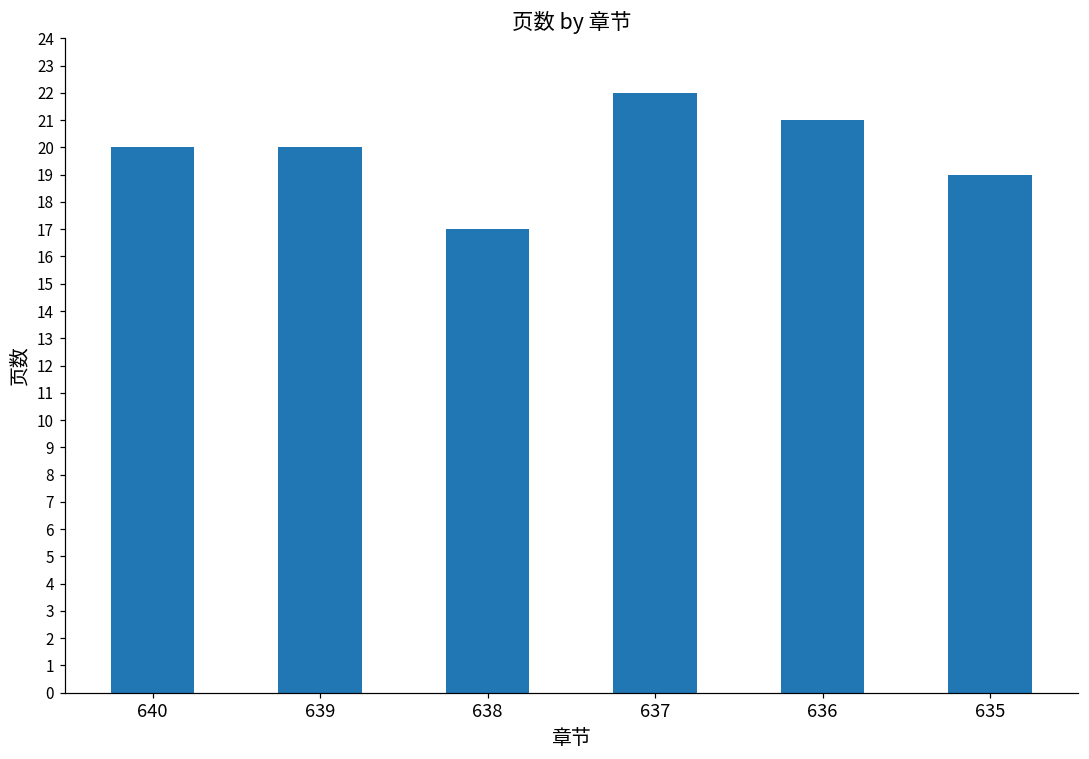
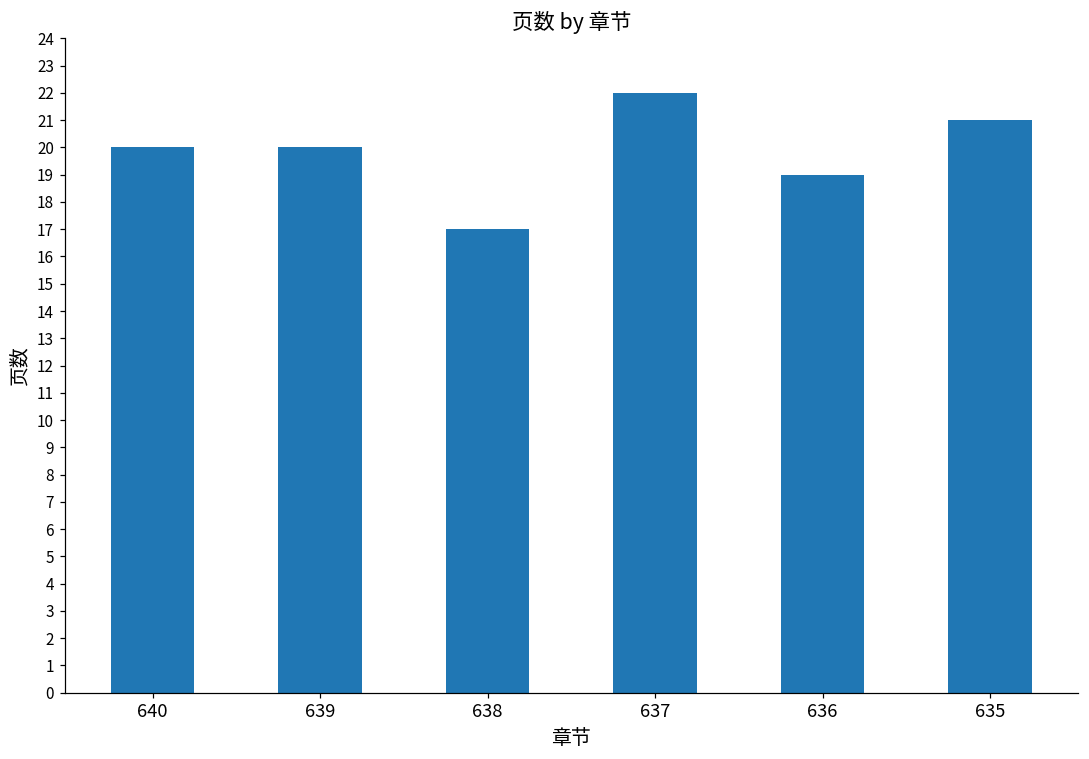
636: 21 -> 19
635: 19 -> 21
